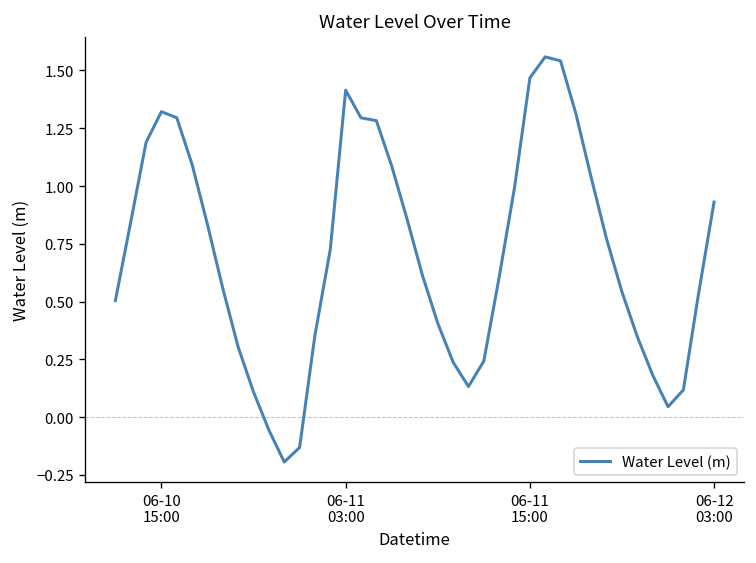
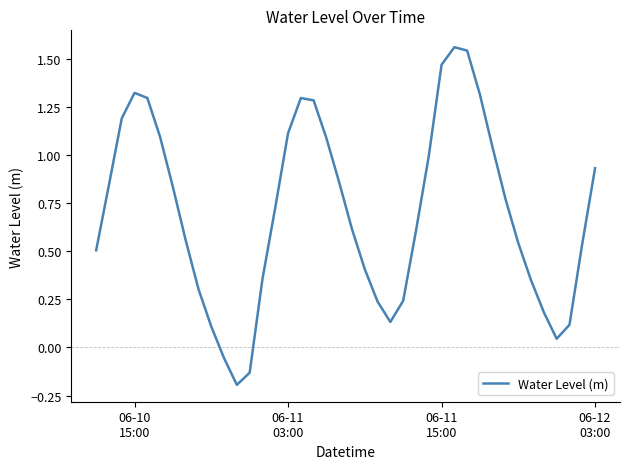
06-11 03:00: 1.41 -> 1.11
